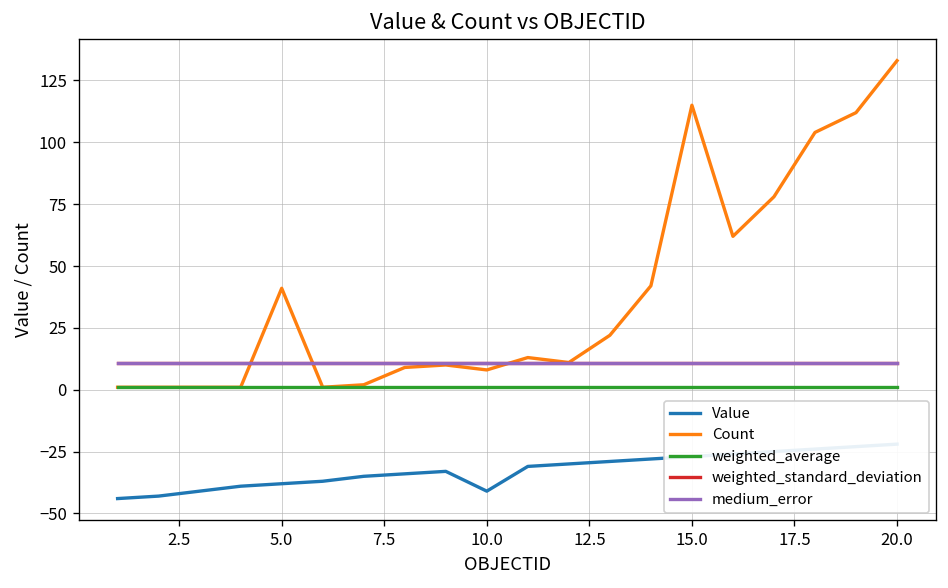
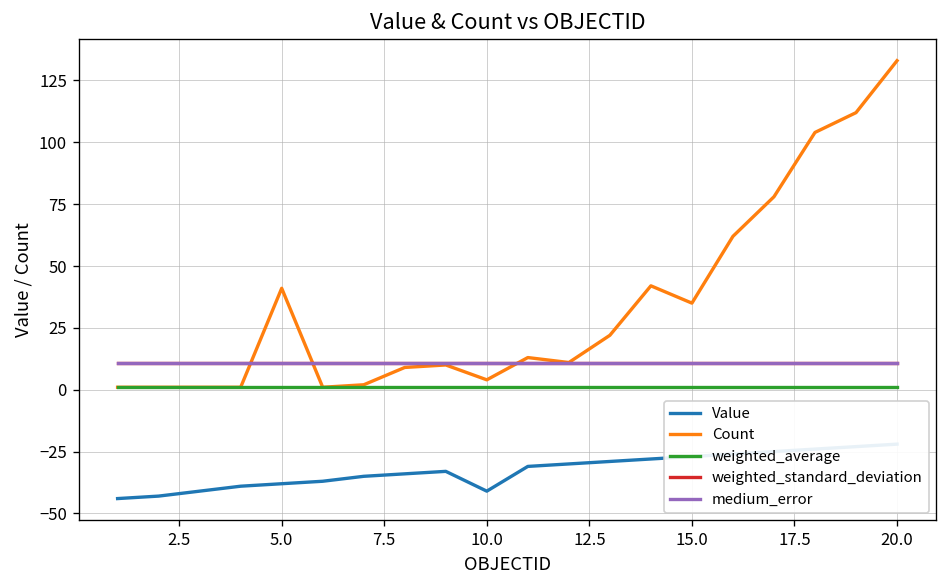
Count, 10.0: 8 -> 4
Count, 15.0: 115 -> 35
